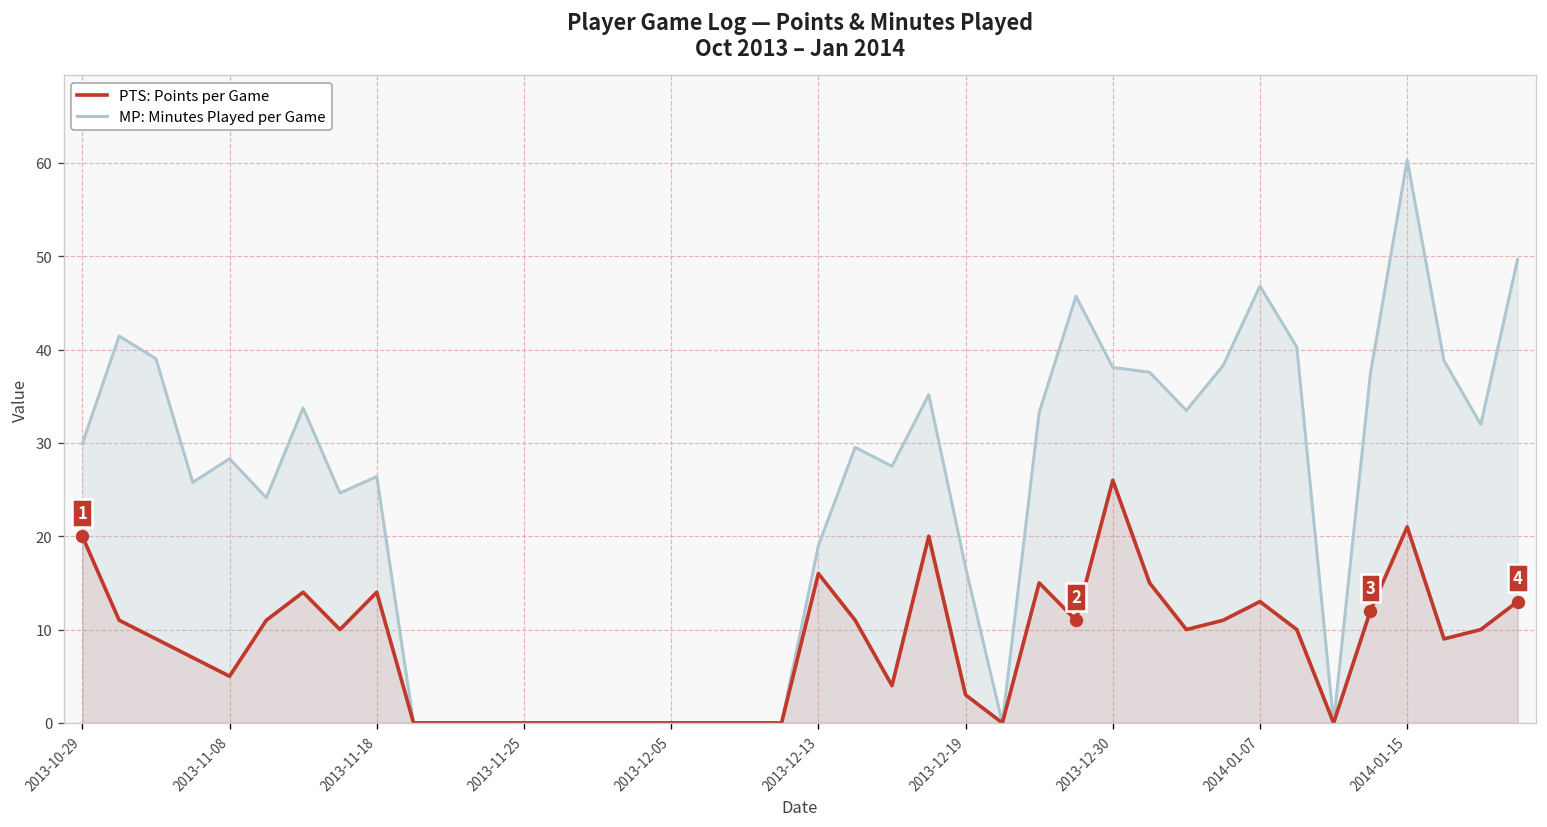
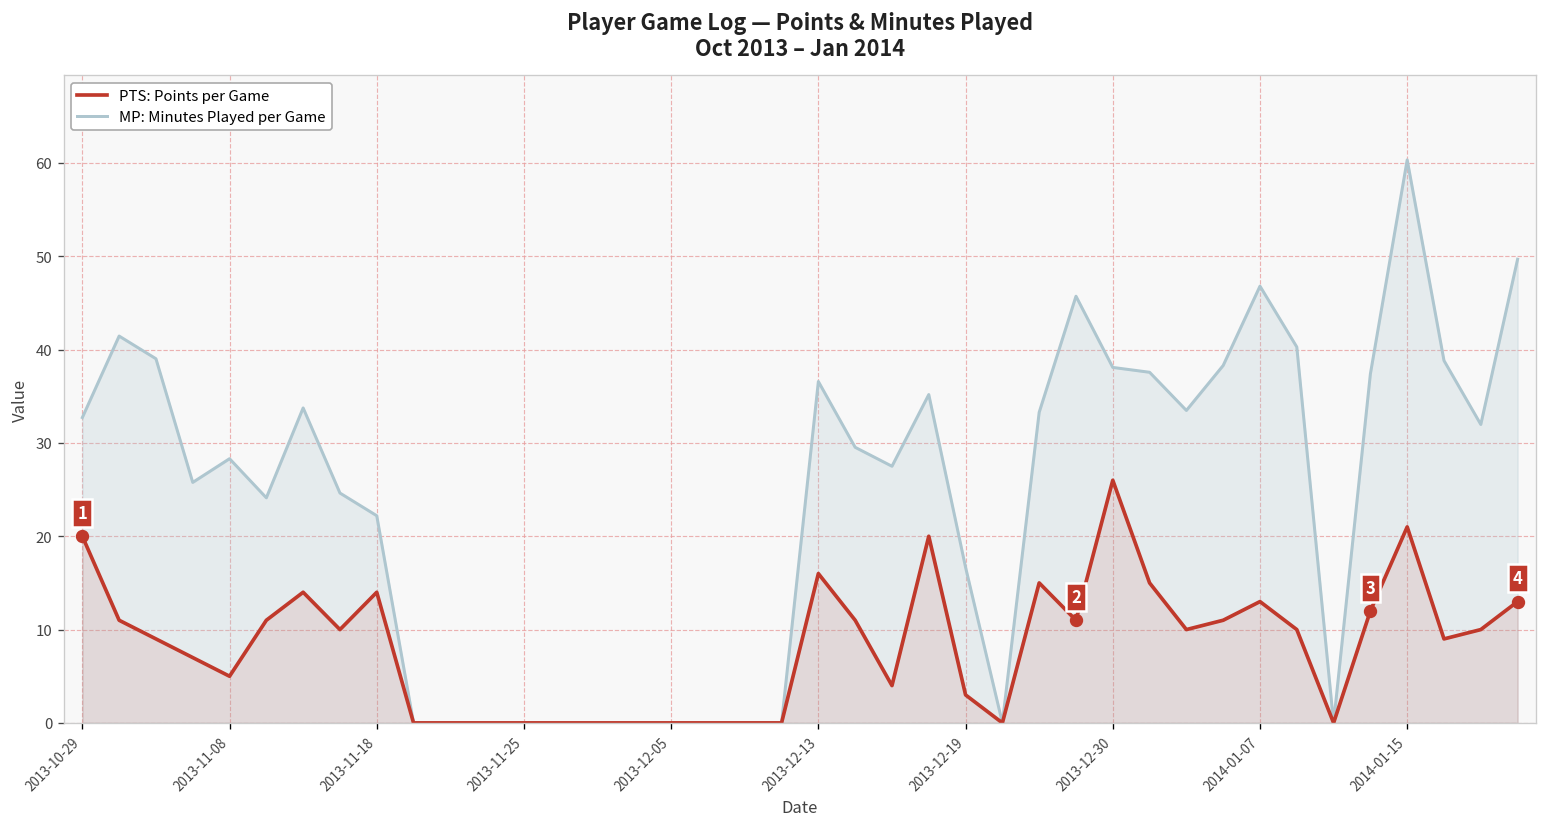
MP: Minutes Played per Game, 2013-10-29: 30 -> 33
MP: Minutes Played per Game, 2013-11-18: 26 -> 22
MP: Minutes Played per Game, 2013-12-13: 19 -> 37
